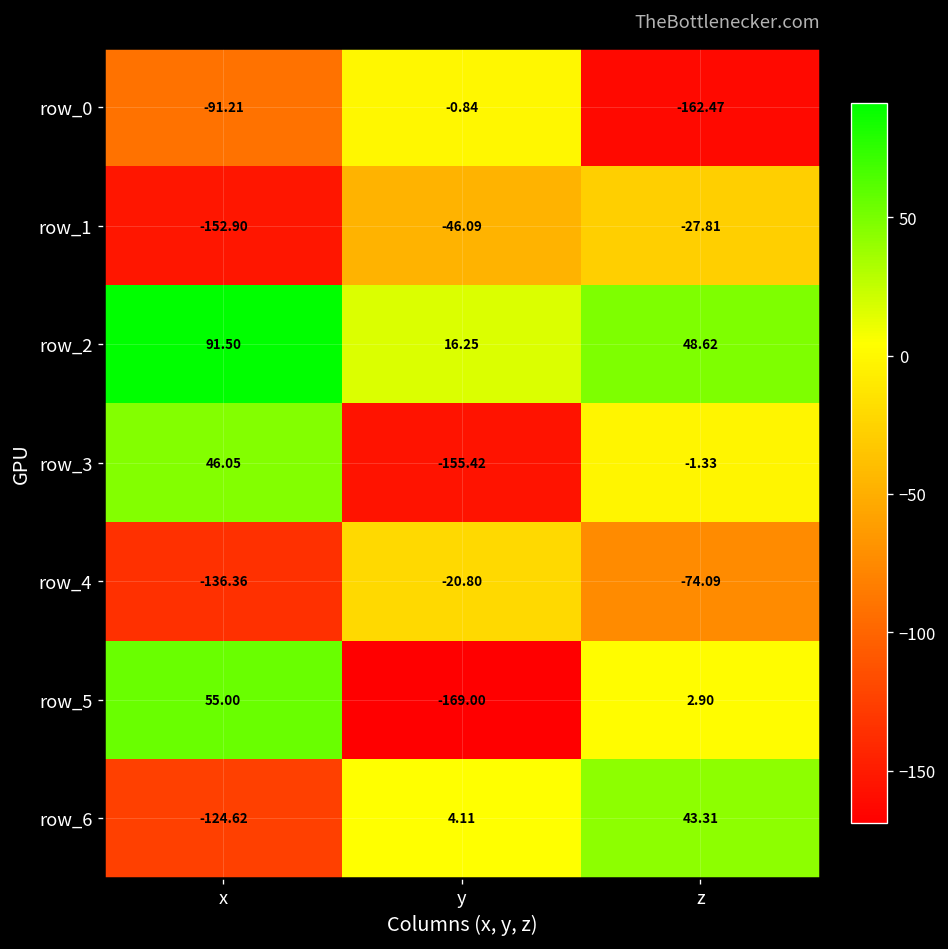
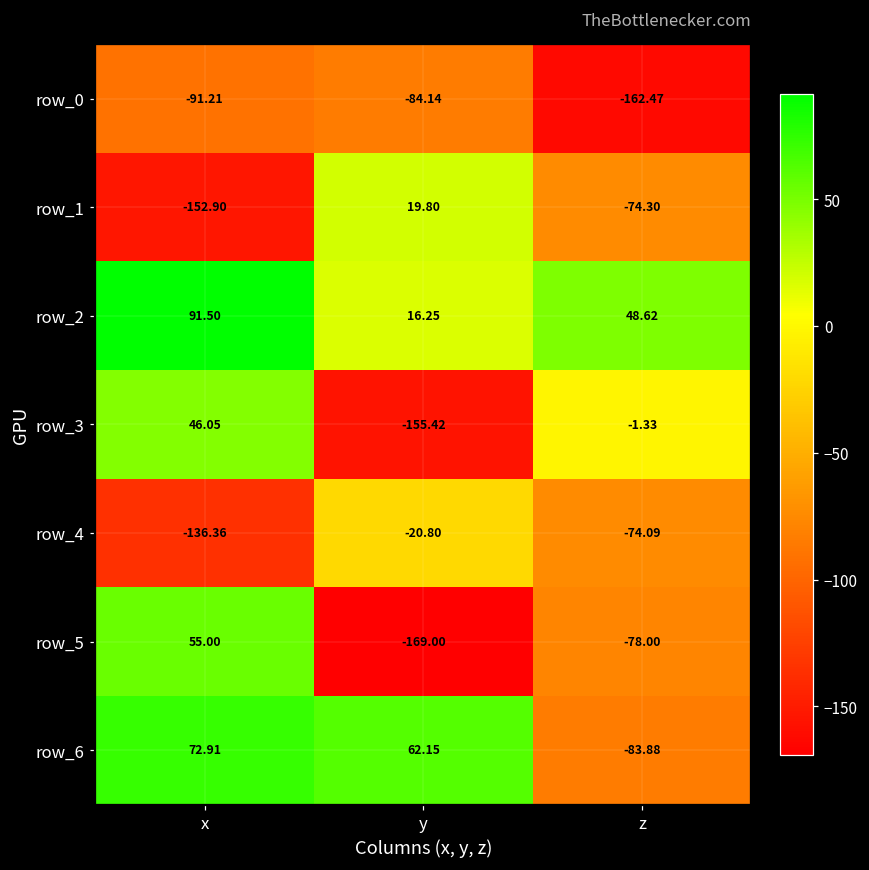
row_0, y: -0.84 -> -84.14
row_1, y: -46.09 -> 19.80
row_1, z: -27.81 -> -74.30
row_5, z: 2.90 -> -78.00
row_6, x: -124.62 -> 72.91
row_6, y: 4.11 -> 62.15
row_6, z: 43.31 -> -83.88
